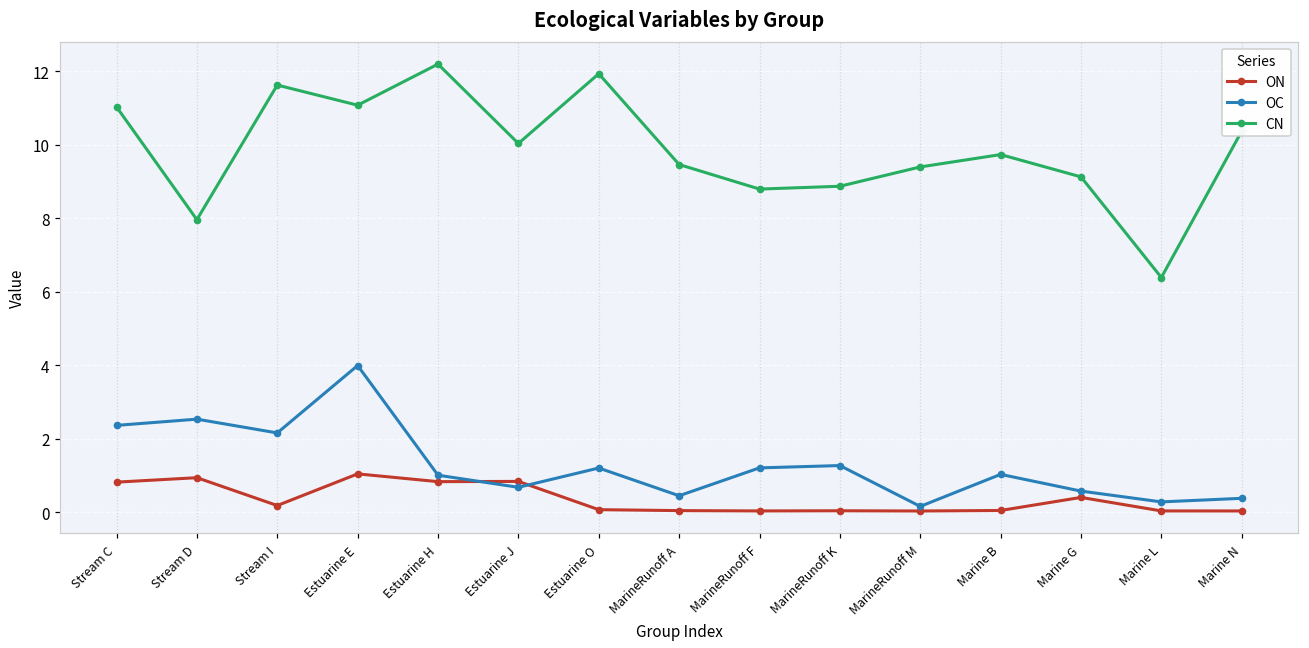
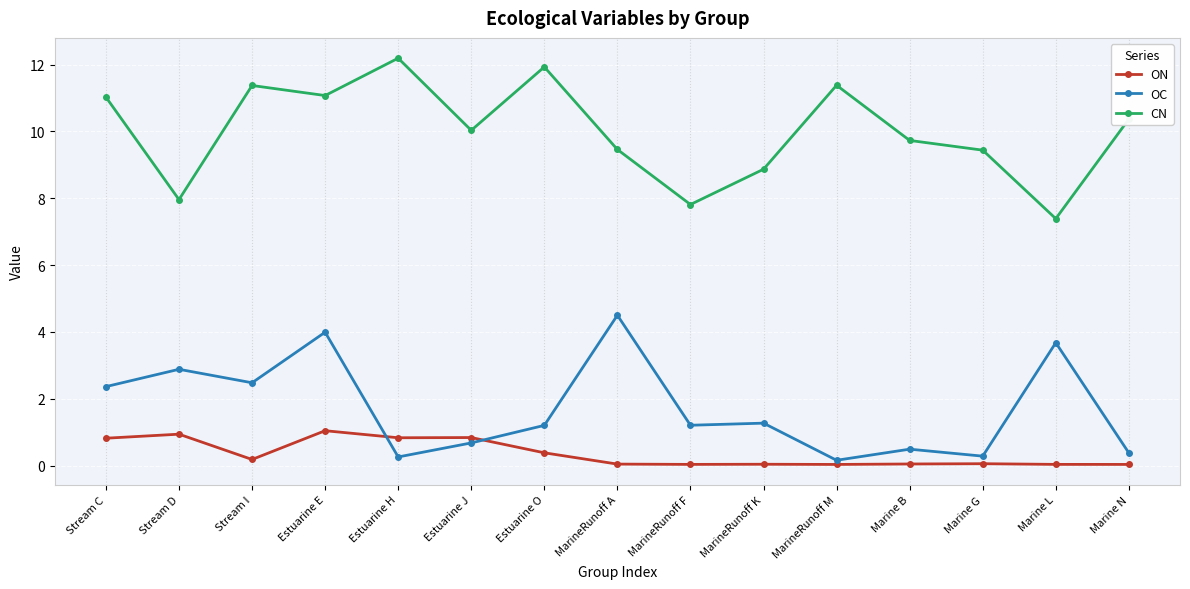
OC, Stream D: 2.5 -> 2.9
OC, Stream I: 2.2 -> 2.5
CN, Stream I: 11.6 -> 11.4
OC, Estuarine H: 1.0 -> 0.3
ON, Estuarine O: 0.1 -> 0.4
OC, MarineRunoff A: 0.5 -> 4.5
CN, MarineRunoff F: 8.8 -> 7.8
CN, MarineRunoff M: 9.4 -> 11.4
OC, Marine B: 1.0 -> 0.5
ON, Marine G: 0.4 -> 0.1
OC, Marine G: 0.6 -> 0.3
CN, Marine G: 9.1 -> 9.4
OC, Marine L: 0.3 -> 3.7
CN, Marine L: 6.4 -> 7.4
